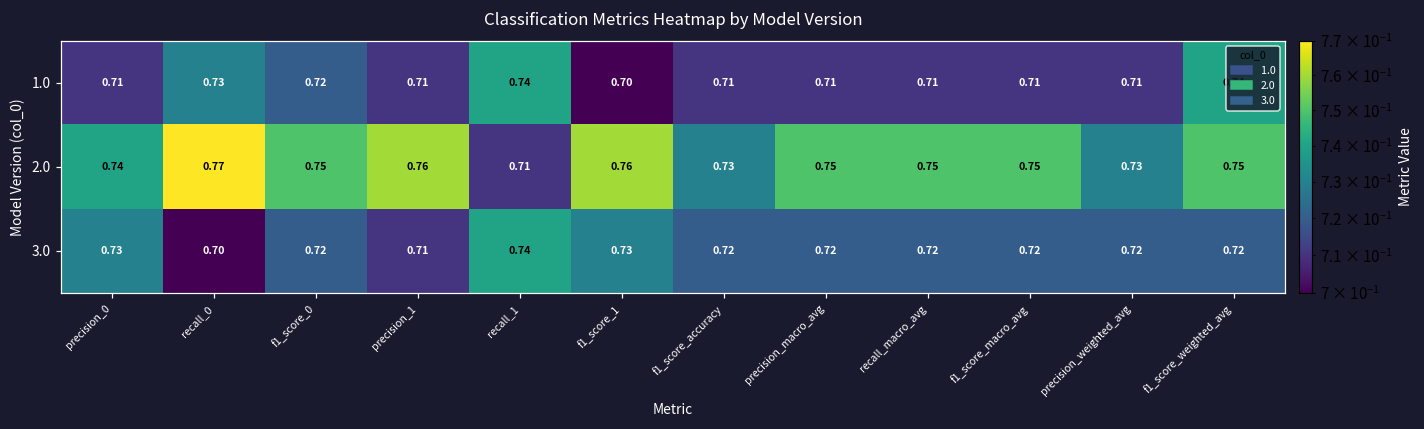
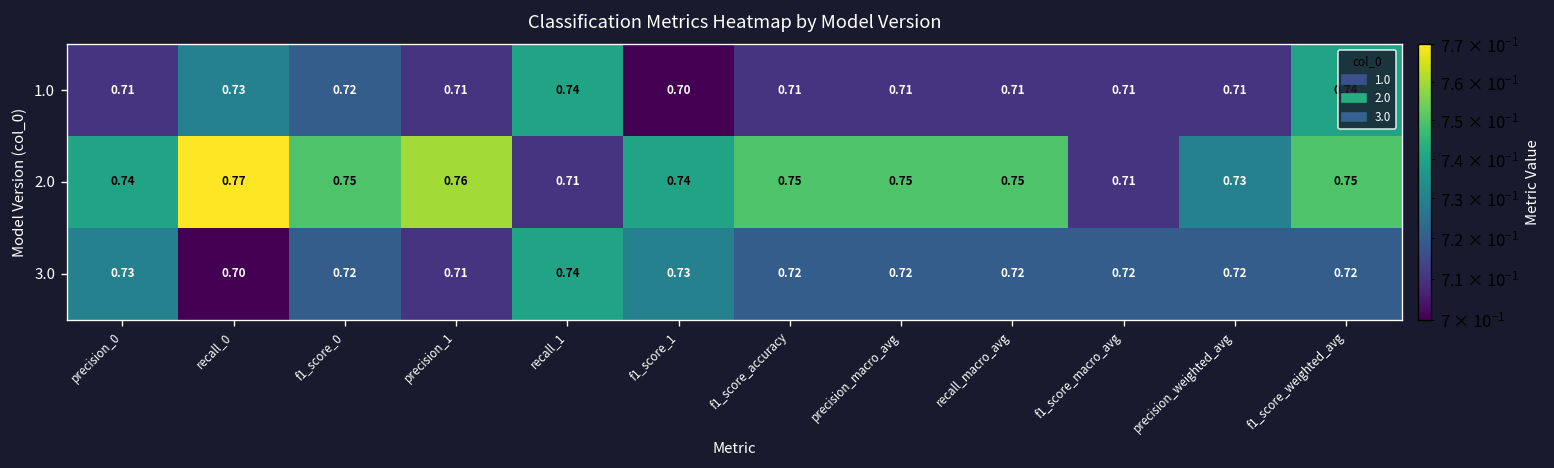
2.0, f1_score_1: 0.76 -> 0.74
2.0, f1_score_accuracy: 0.73 -> 0.75
2.0, f1_score_macro_avg: 0.75 -> 0.71
